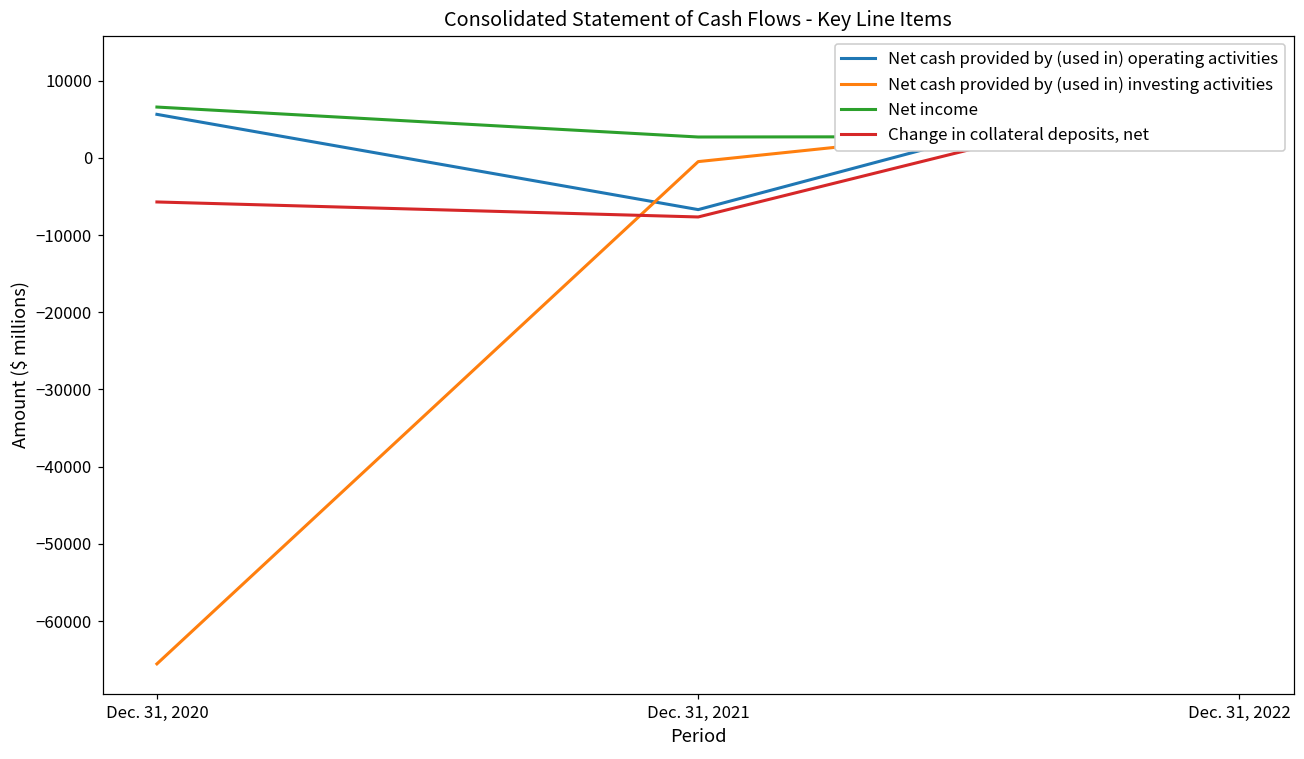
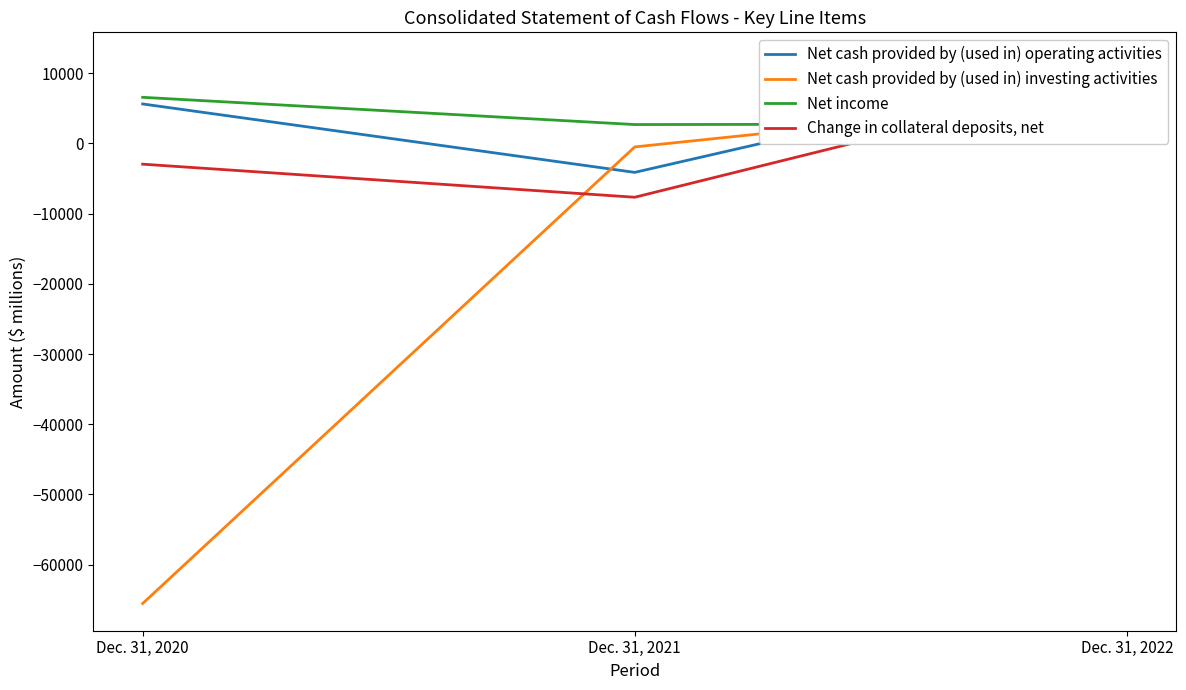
Change in collateral deposits, net, Dec. 31, 2020: -6000 -> -3000
Net cash provided by (used in) operating activities, Dec. 31, 2021: -7000 -> -4000
